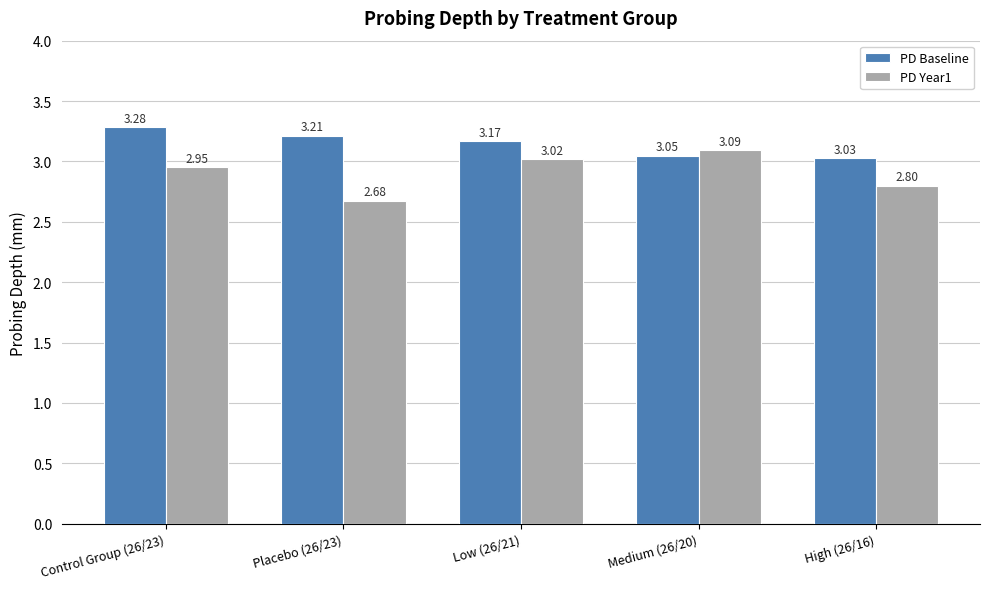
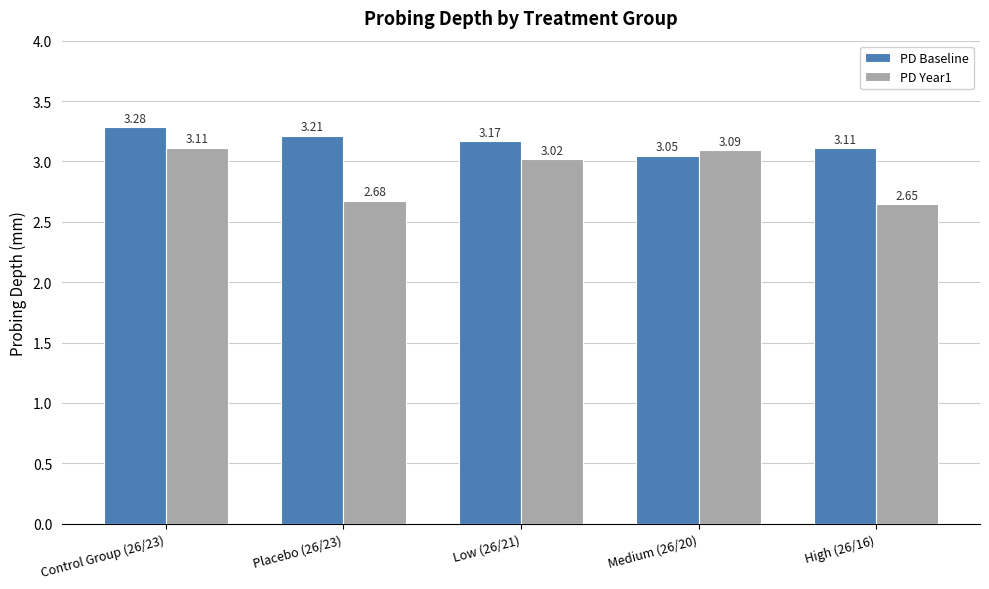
PD Year1, Control Group (26/23): 2.95 -> 3.11
PD Baseline, High (26/16): 3.03 -> 3.11
PD Year1, High (26/16): 2.80 -> 2.65
